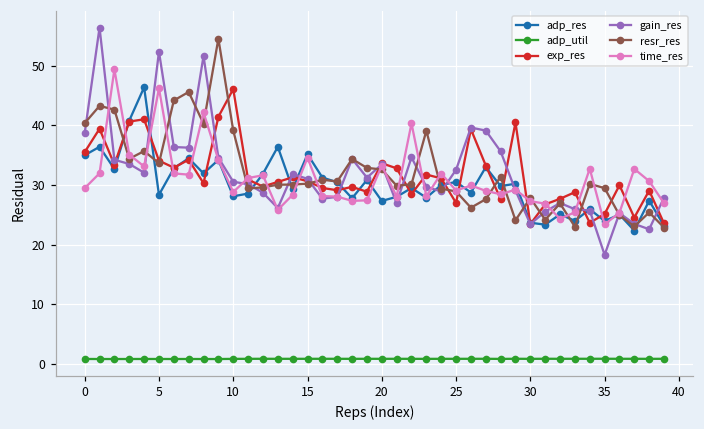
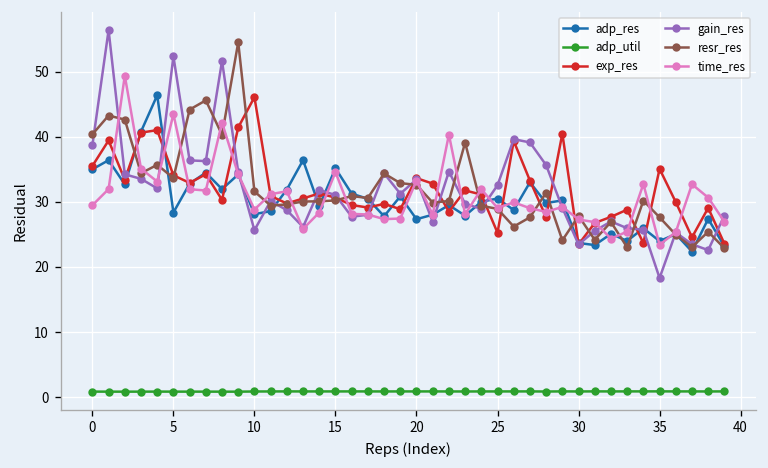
time_res, 5: 46 -> 43
gain_res, 10: 31 -> 26
resr_res, 10: 39 -> 32
exp_res, 25: 27 -> 25
exp_res, 35: 25 -> 35
resr_res, 35: 29 -> 28
